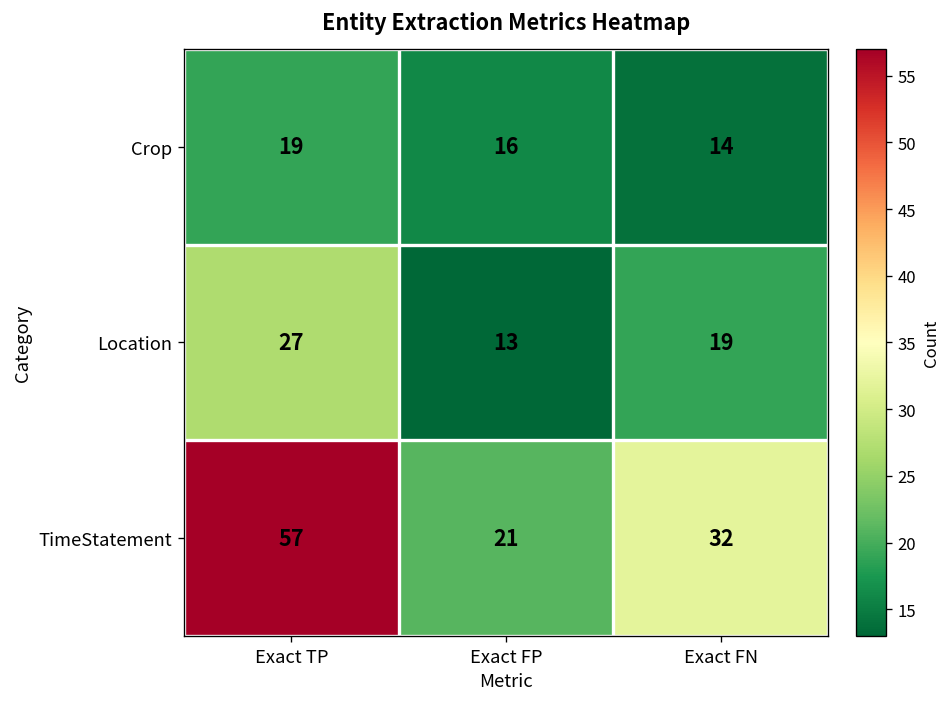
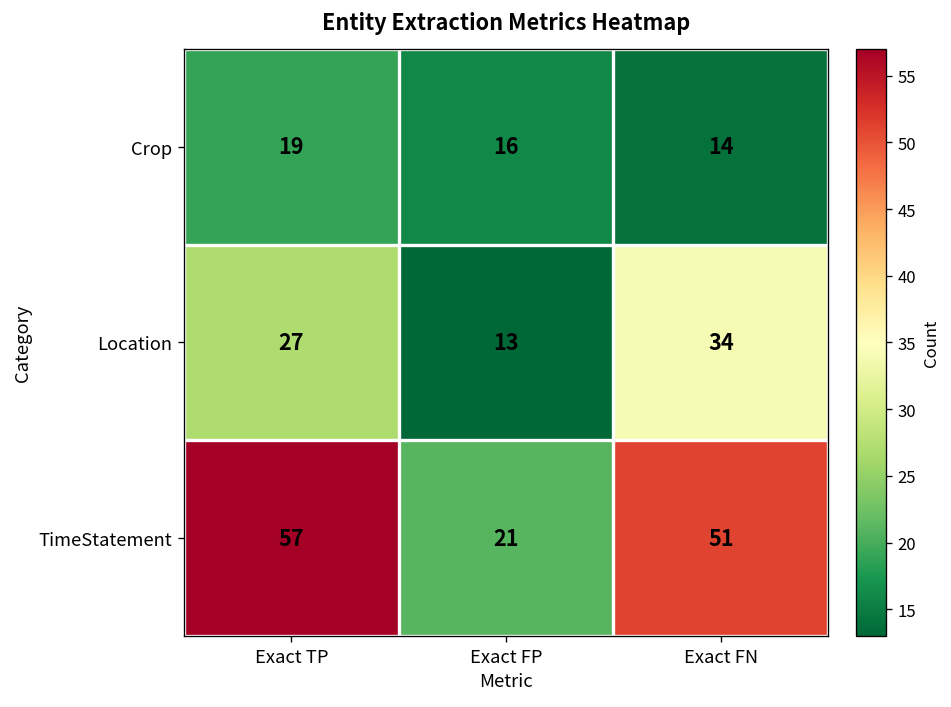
Location, Exact FN: 19 -> 34
TimeStatement, Exact FN: 32 -> 51
